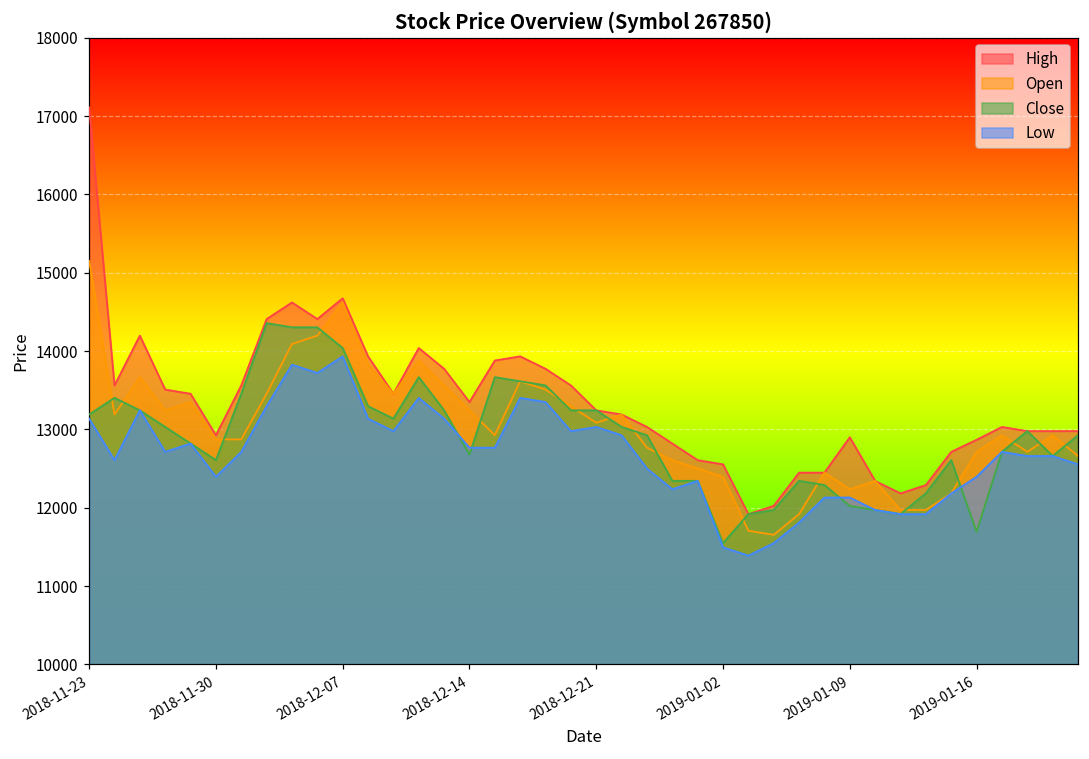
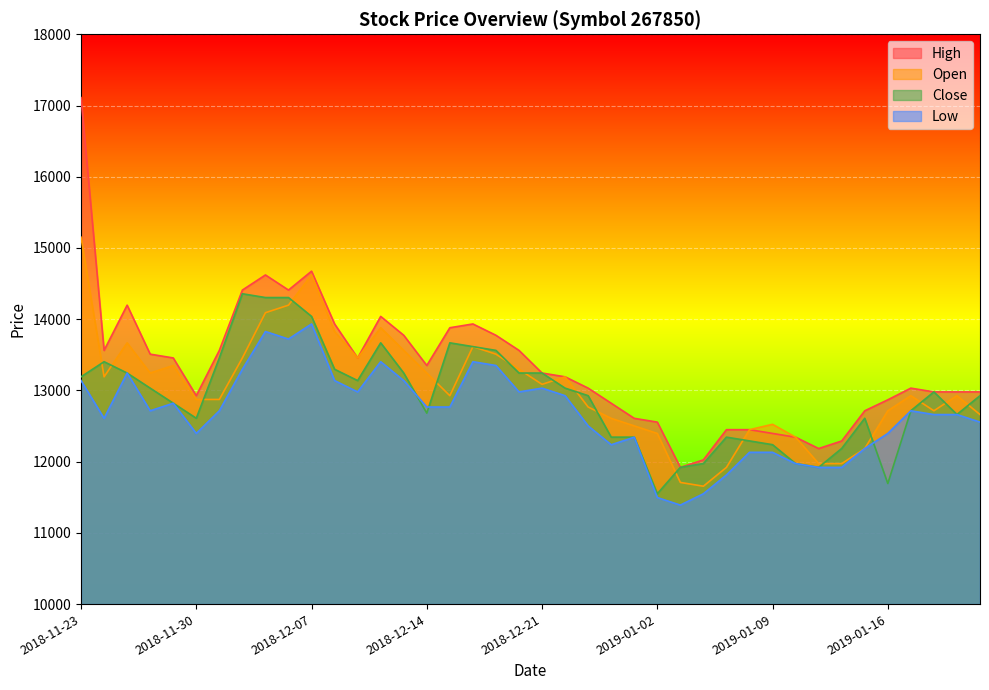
High, 2019-01-09: 12900 -> 12400
Open, 2019-01-09: 12200 -> 12500
Close, 2019-01-09: 12000 -> 12200
